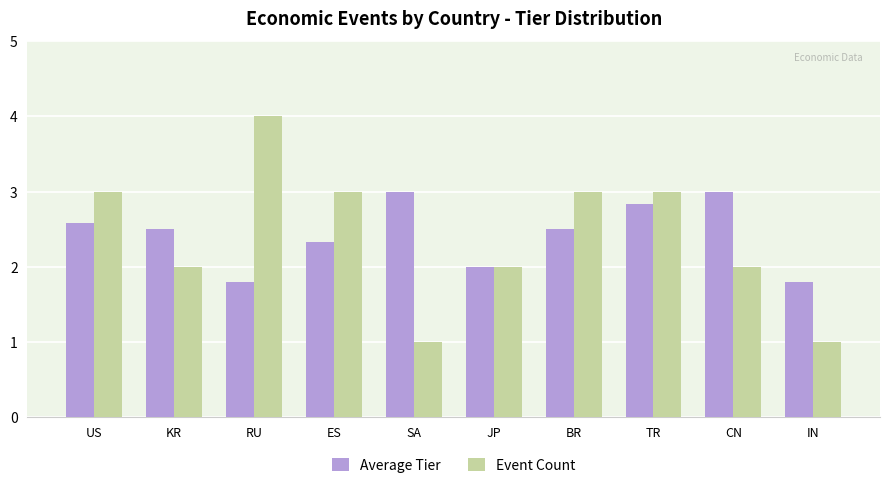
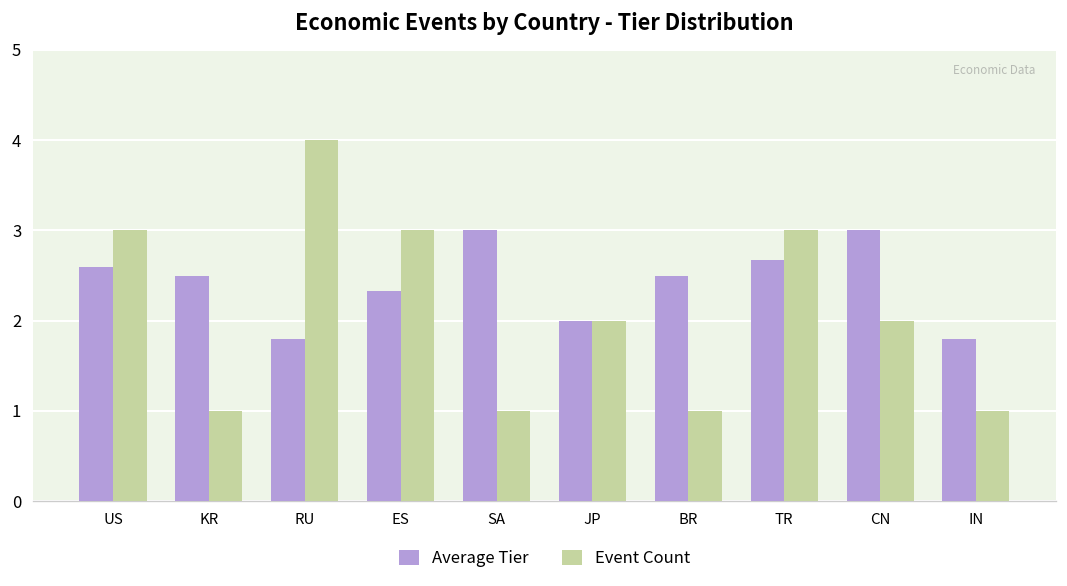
Event Count, KR: 2 -> 1
Event Count, BR: 3 -> 1
Average Tier, TR: 2.8 -> 2.7
